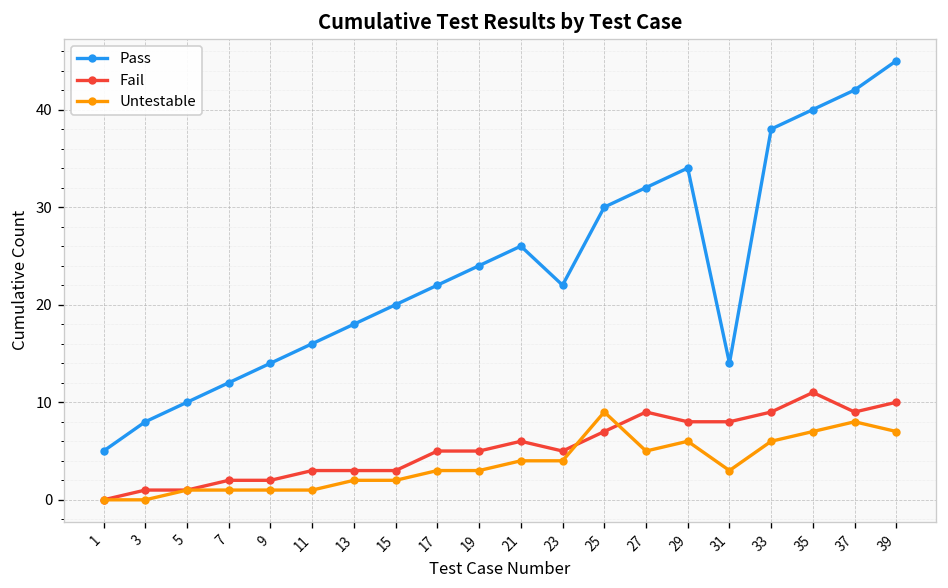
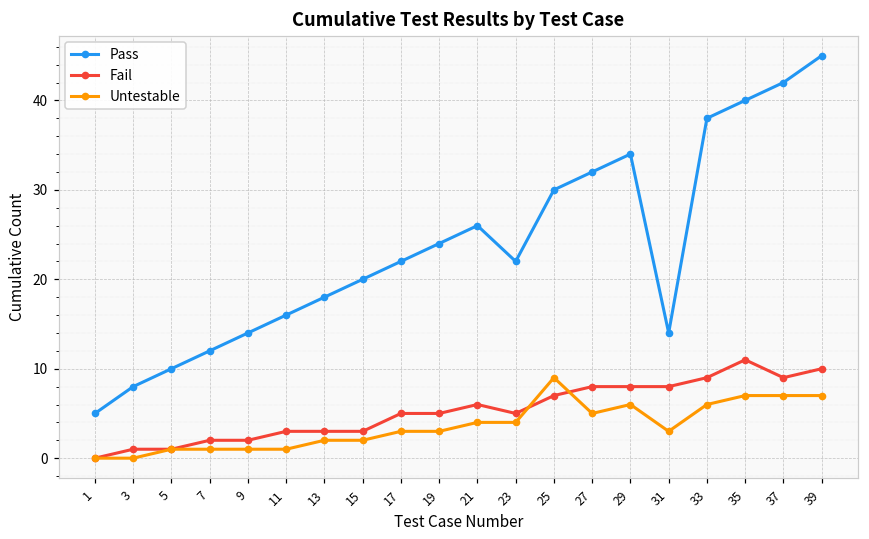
Fail, 27: 9 -> 8
Untestable, 37: 8 -> 7
